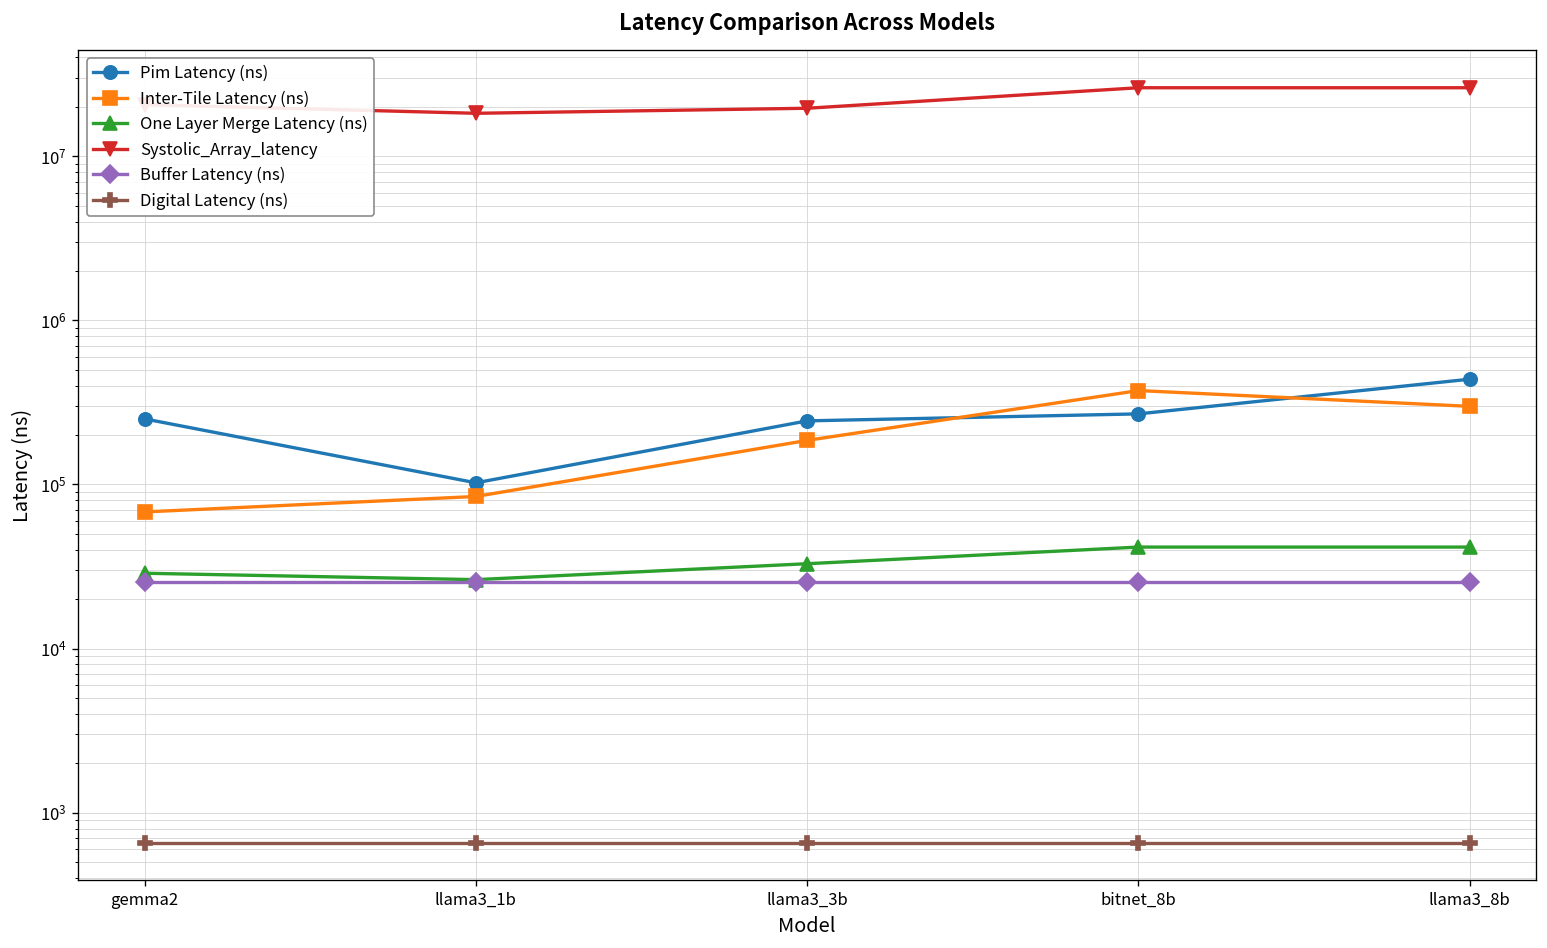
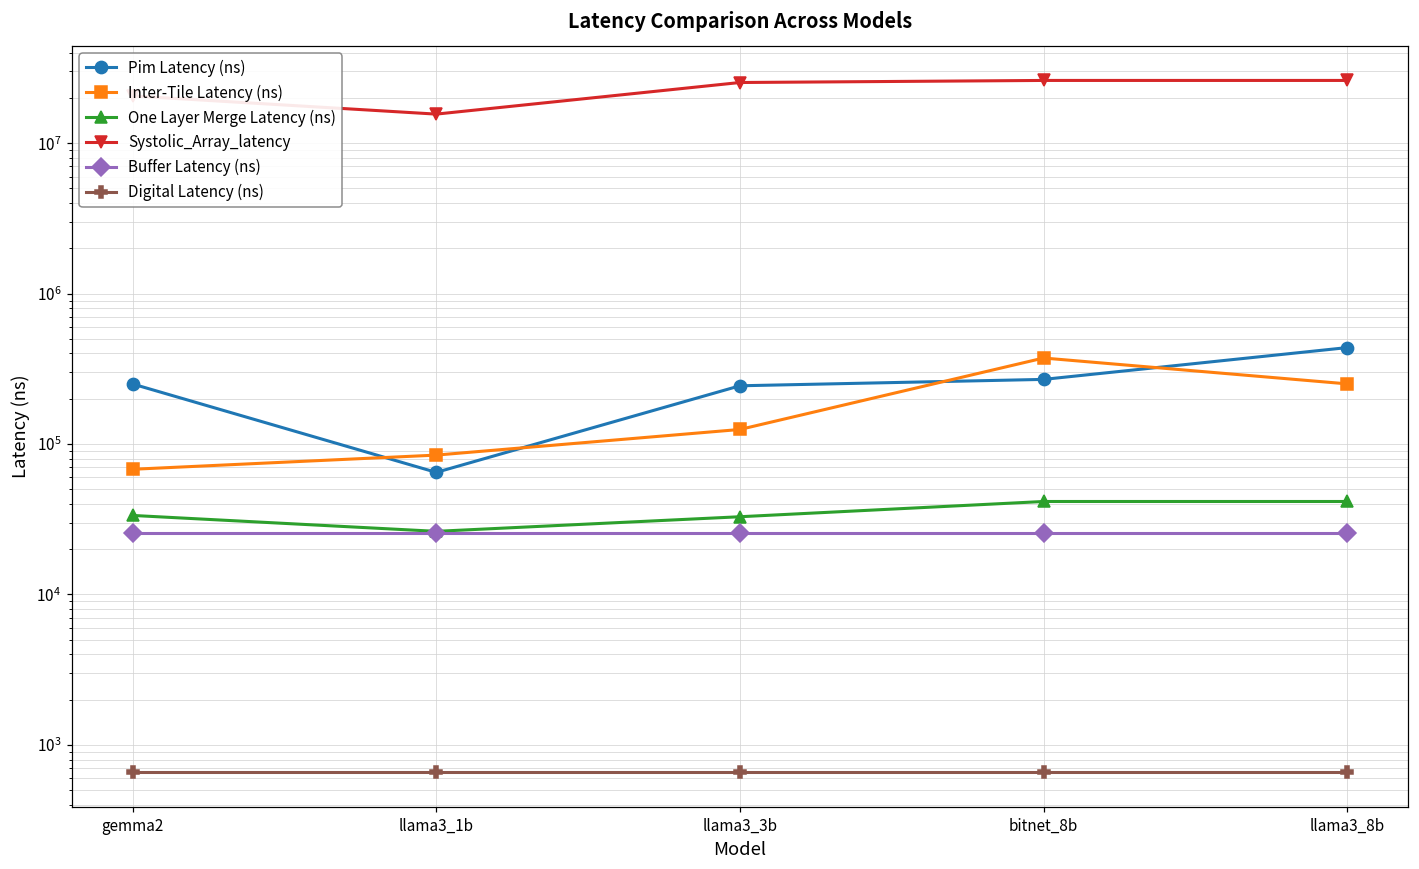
One Layer Merge Latency (ns), gemma2: 29000 -> 34000
Pim Latency (ns), llama3_1b: 100000 -> 60000
Systolic_Array_latency, llama3_1b: 18000000 -> 16000000
Inter-Tile Latency (ns), llama3_3b: 190000 -> 130000
Systolic_Array_latency, llama3_3b: 20000000 -> 25000000
Inter-Tile Latency (ns), llama3_8b: 300000 -> 250000
